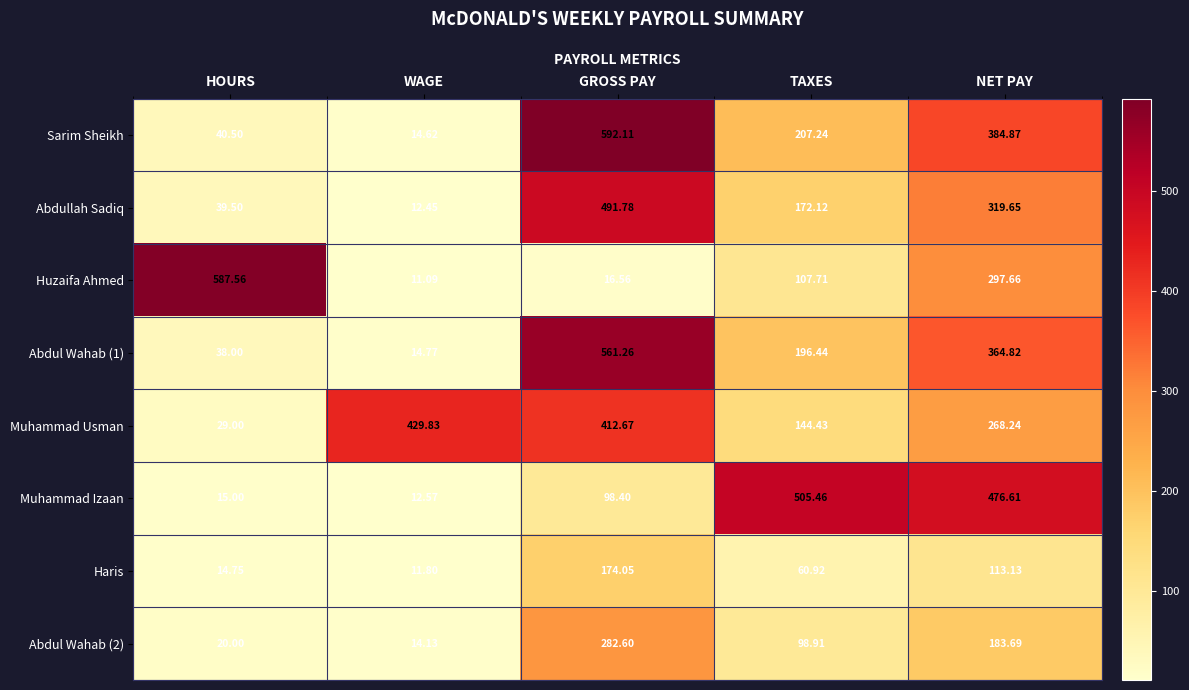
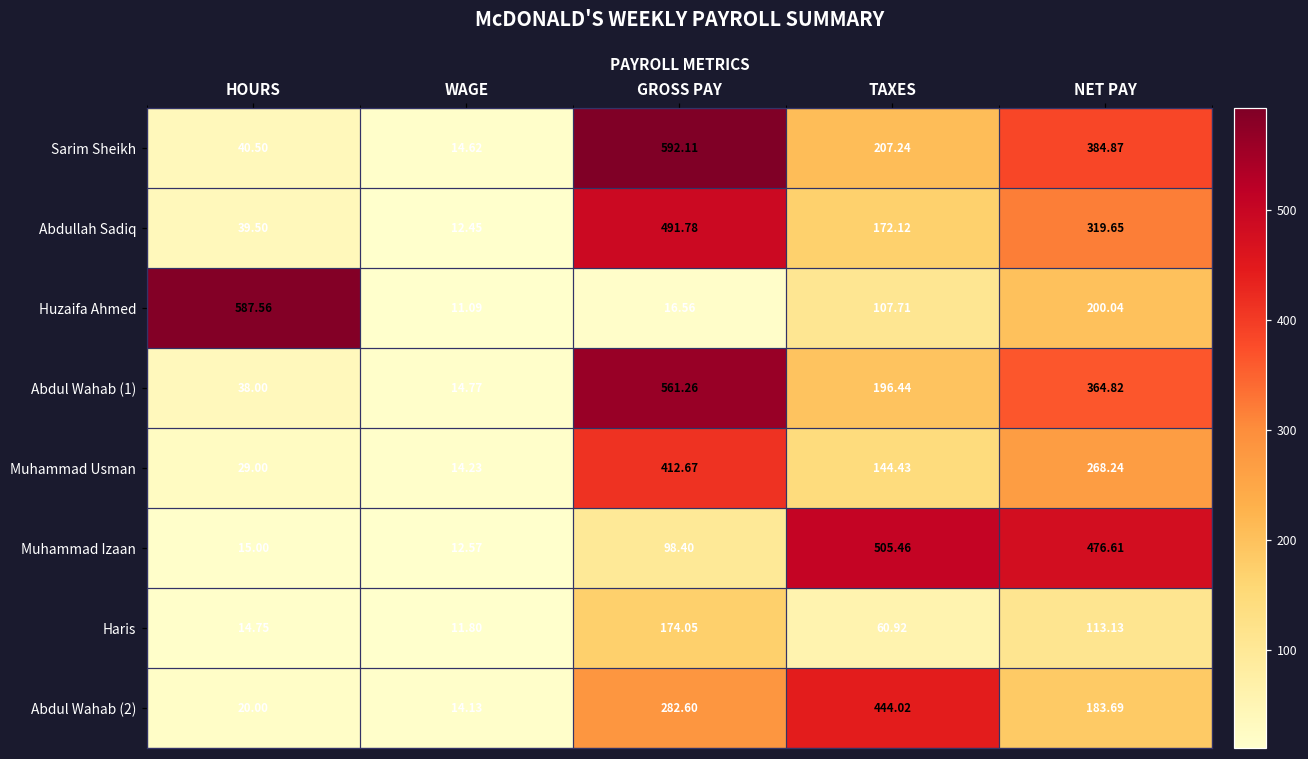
Huzaifa Ahmed, NET PAY: 297.66 -> 200.04
Muhammad Usman, WAGE: 429.83 -> 14.23
Abdul Wahab (2), TAXES: 98.91 -> 444.02
